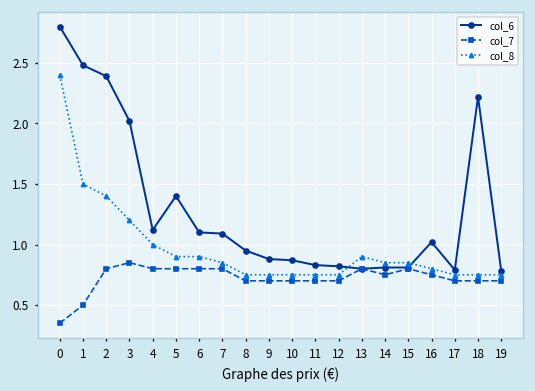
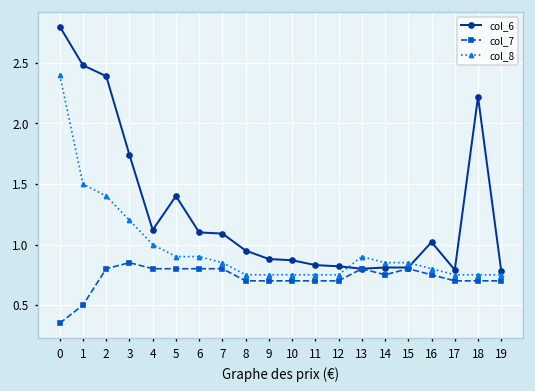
col_6, 3: 2.02 -> 1.74
